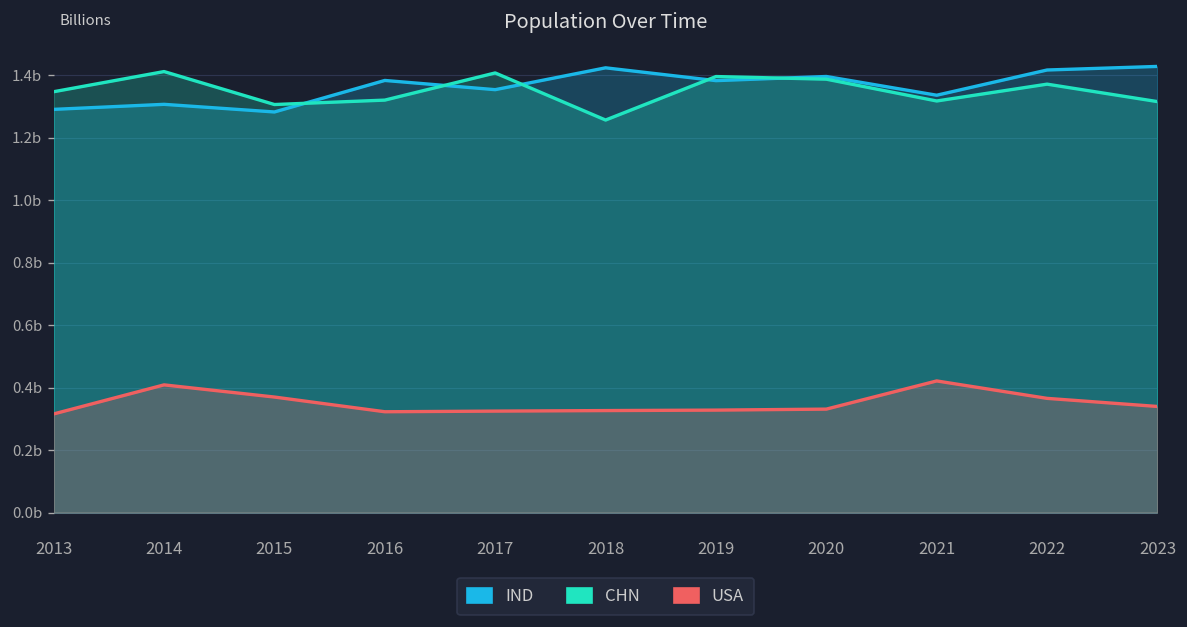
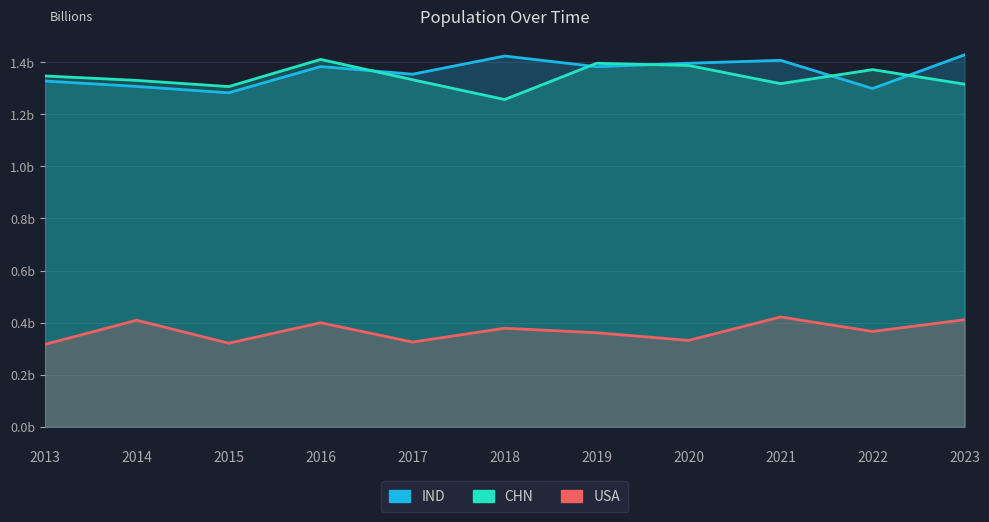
IND, 2013: 1.29b -> 1.33b
CHN, 2014: 1.41b -> 1.33b
USA, 2015: 0.37b -> 0.32b
CHN, 2016: 1.32b -> 1.41b
USA, 2016: 0.32b -> 0.40b
CHN, 2017: 1.41b -> 1.33b
USA, 2018: 0.33b -> 0.38b
USA, 2019: 0.33b -> 0.36b
IND, 2021: 1.34b -> 1.41b
IND, 2022: 1.42b -> 1.30b
USA, 2023: 0.34b -> 0.41b
